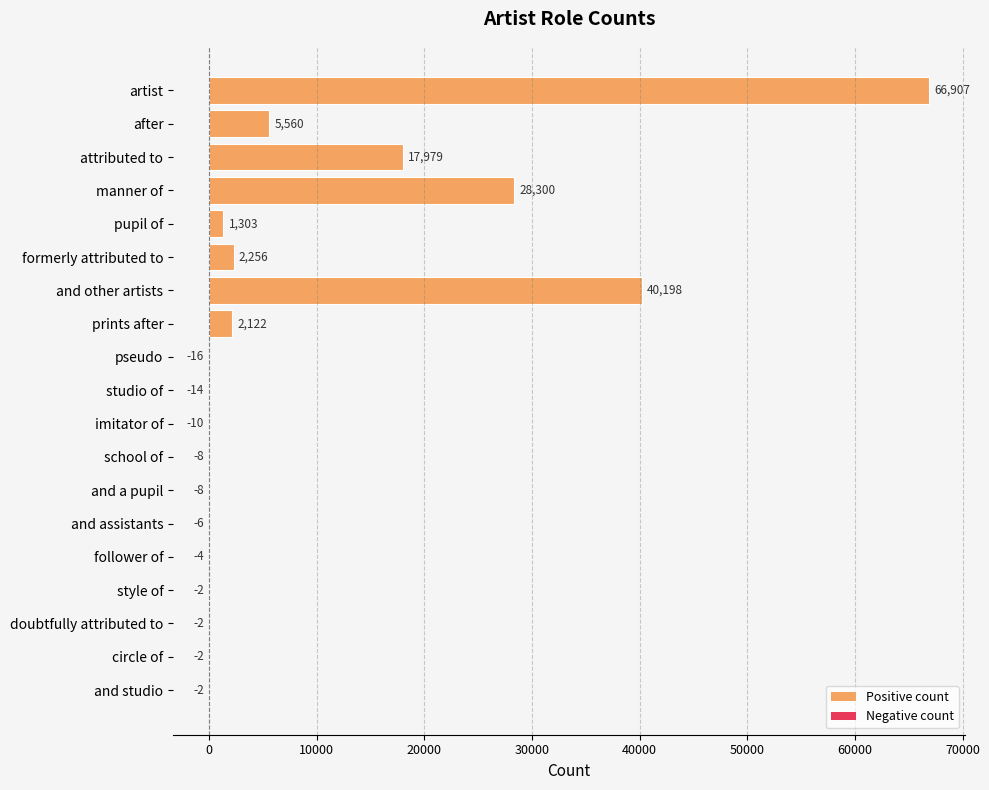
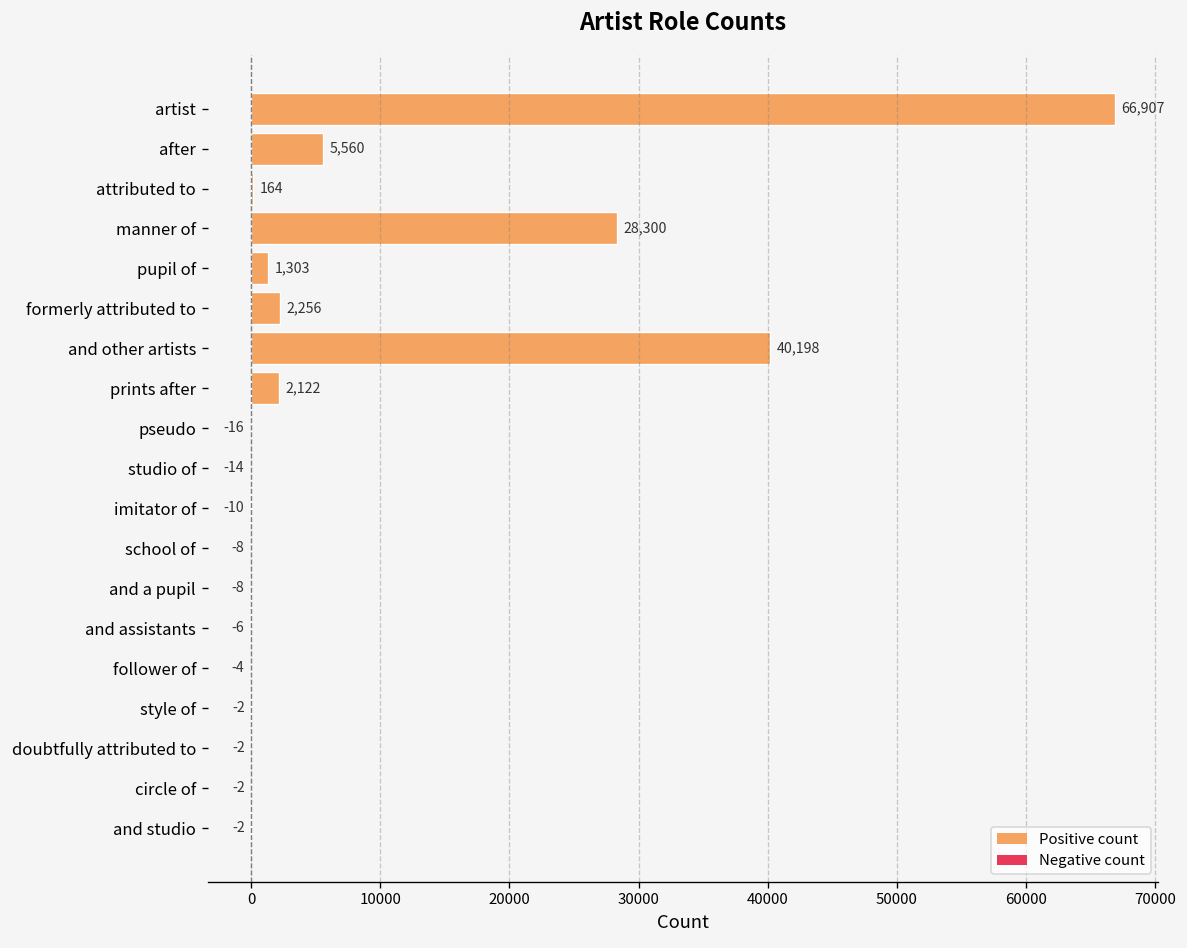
attributed to: 17,979 -> 164
